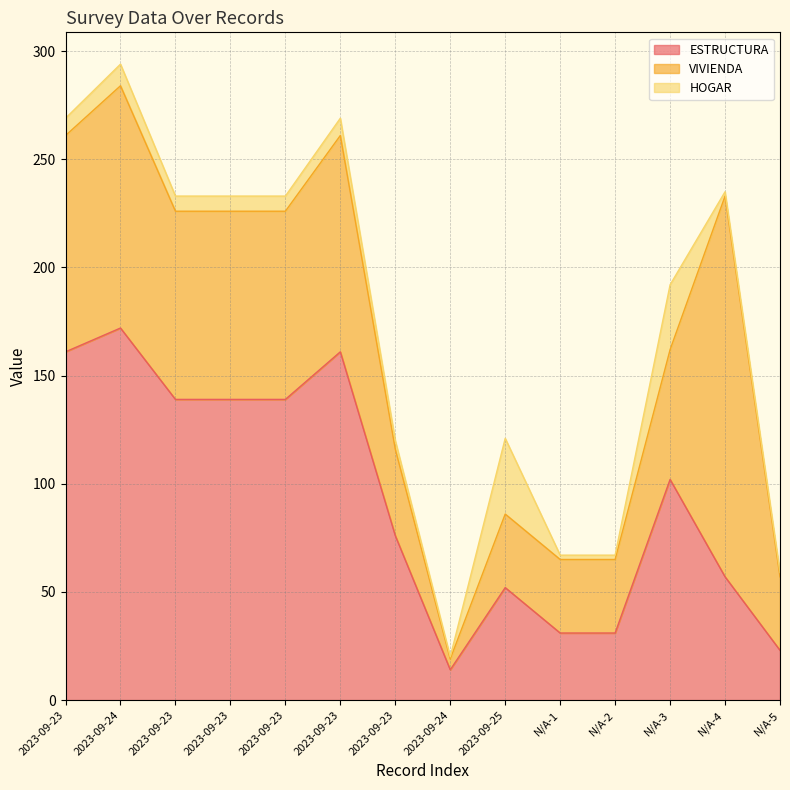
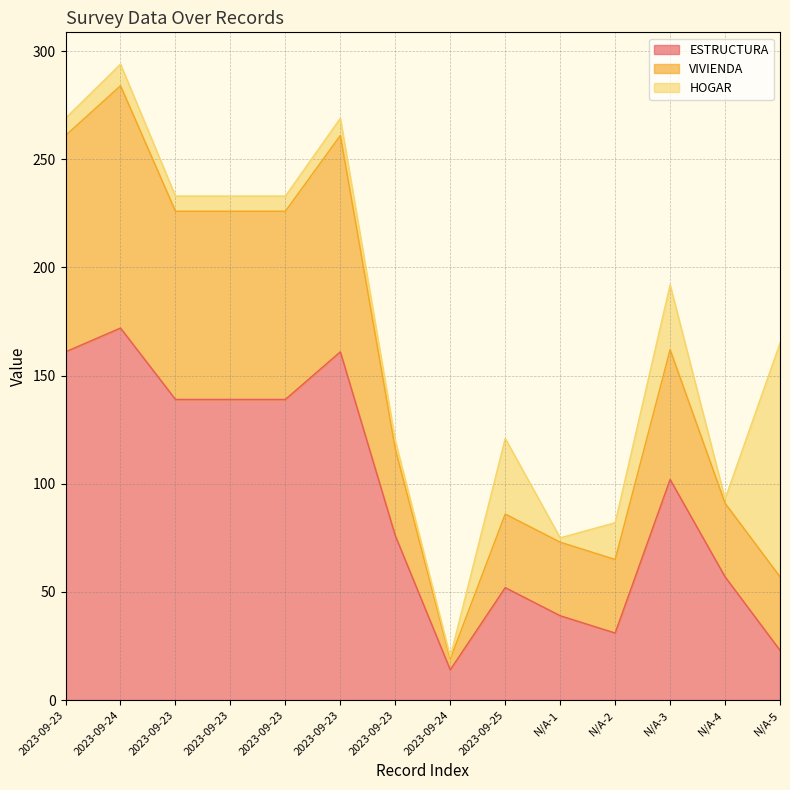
ESTRUCTURA, N/A-1: 31 -> 39
HOGAR, N/A-2: 2 -> 17
VIVIENDA, N/A-4: 176 -> 34
HOGAR, N/A-5: 2 -> 108
